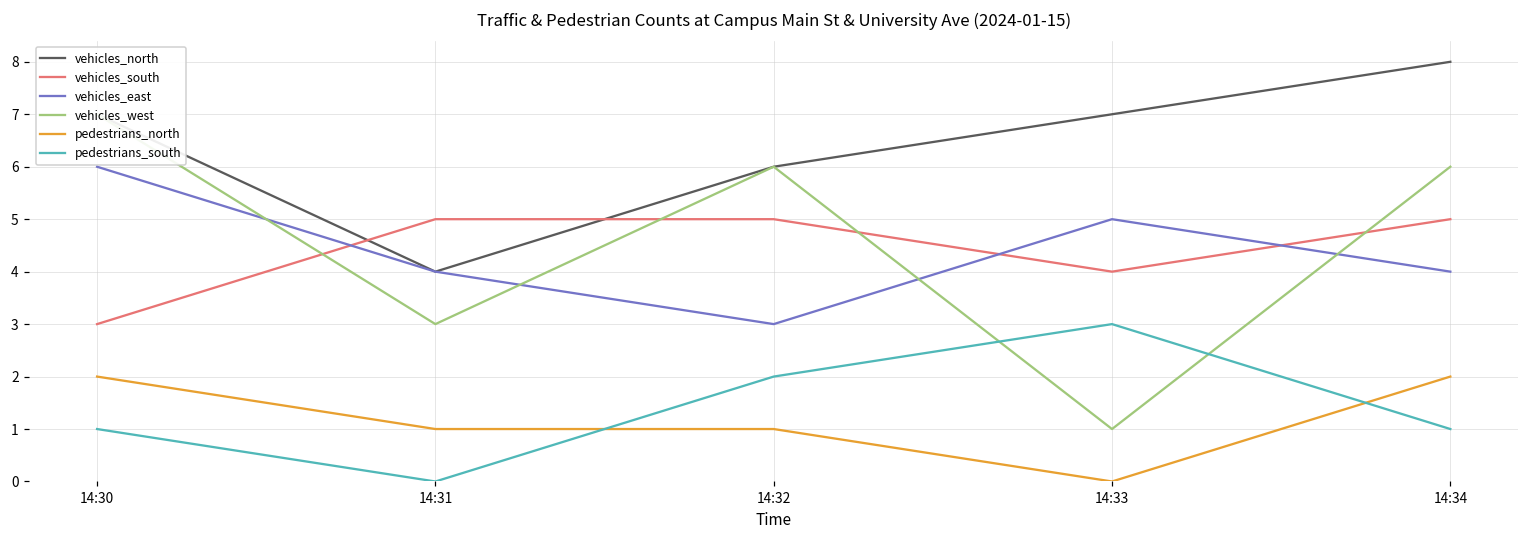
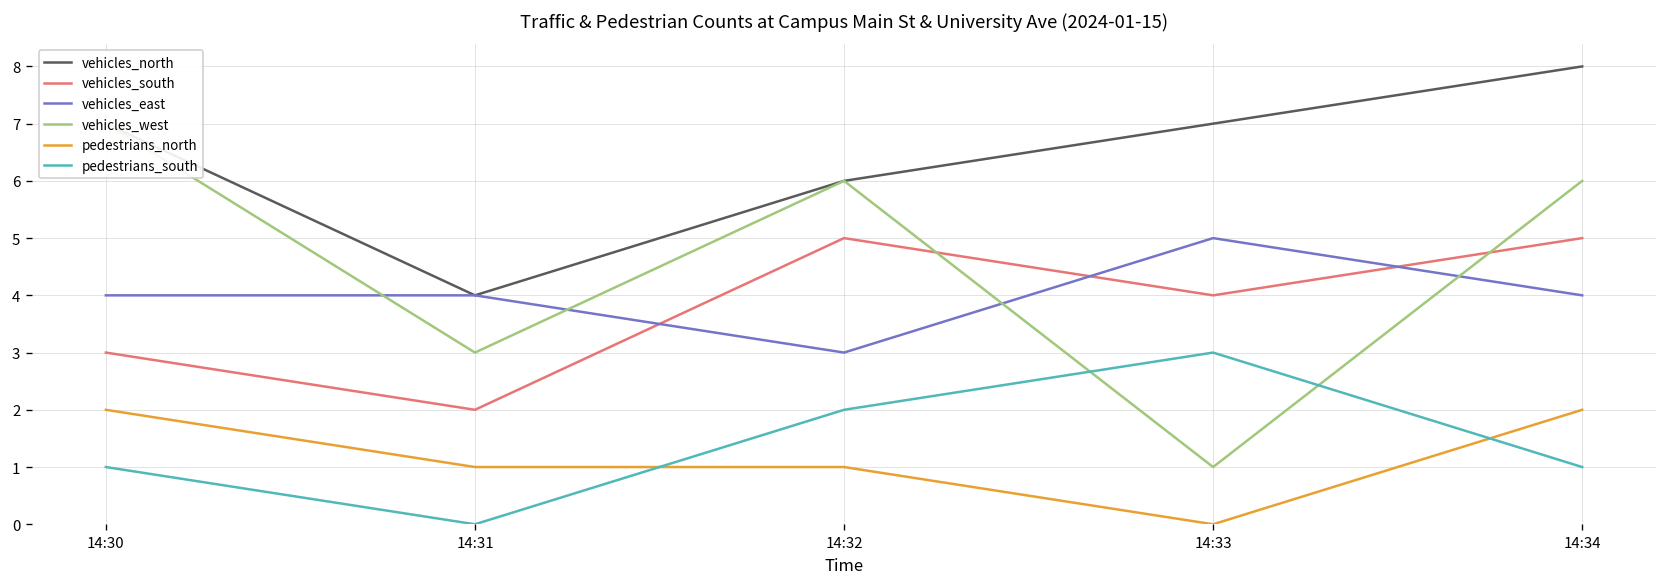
vehicles_east, 14:30: 6 -> 4
vehicles_south, 14:31: 5 -> 2
